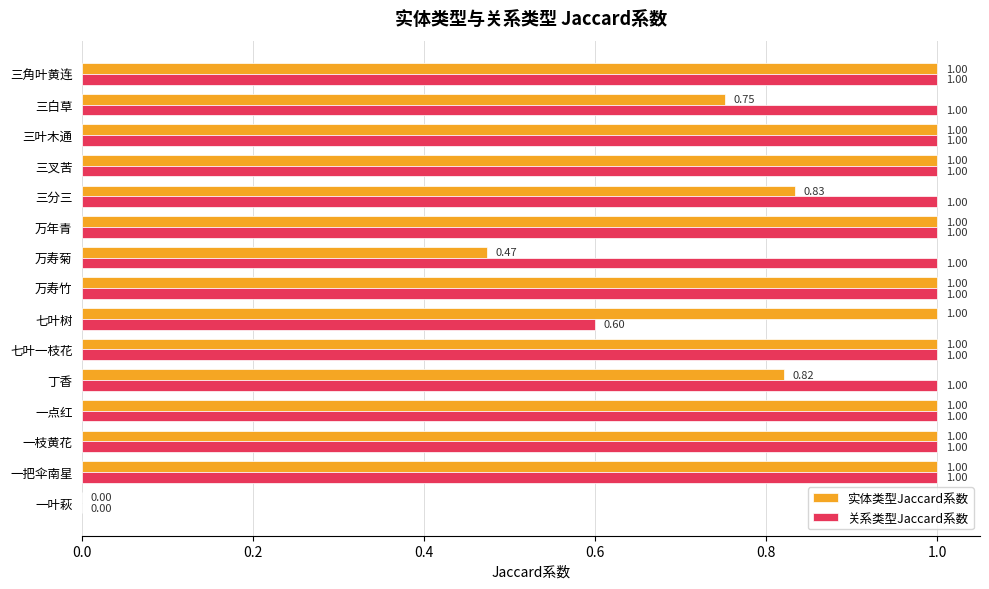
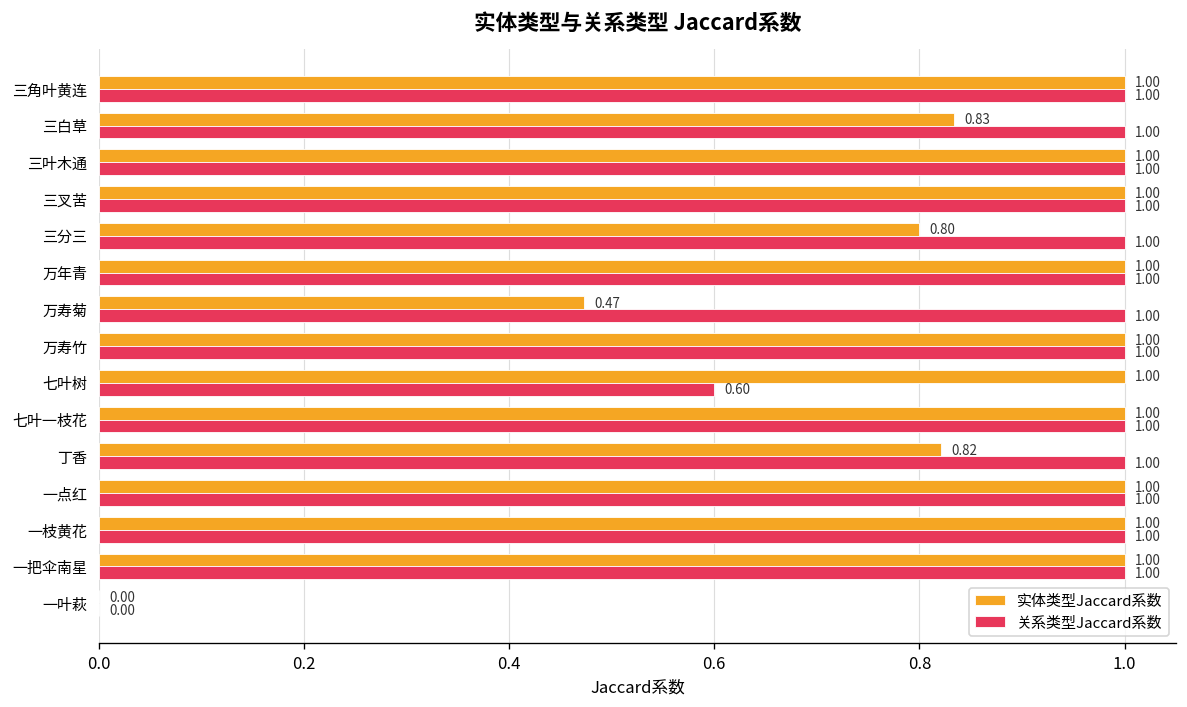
实体类型Jaccard系数, 三白草: 0.75 -> 0.83
实体类型Jaccard系数, 三分三: 0.83 -> 0.80
